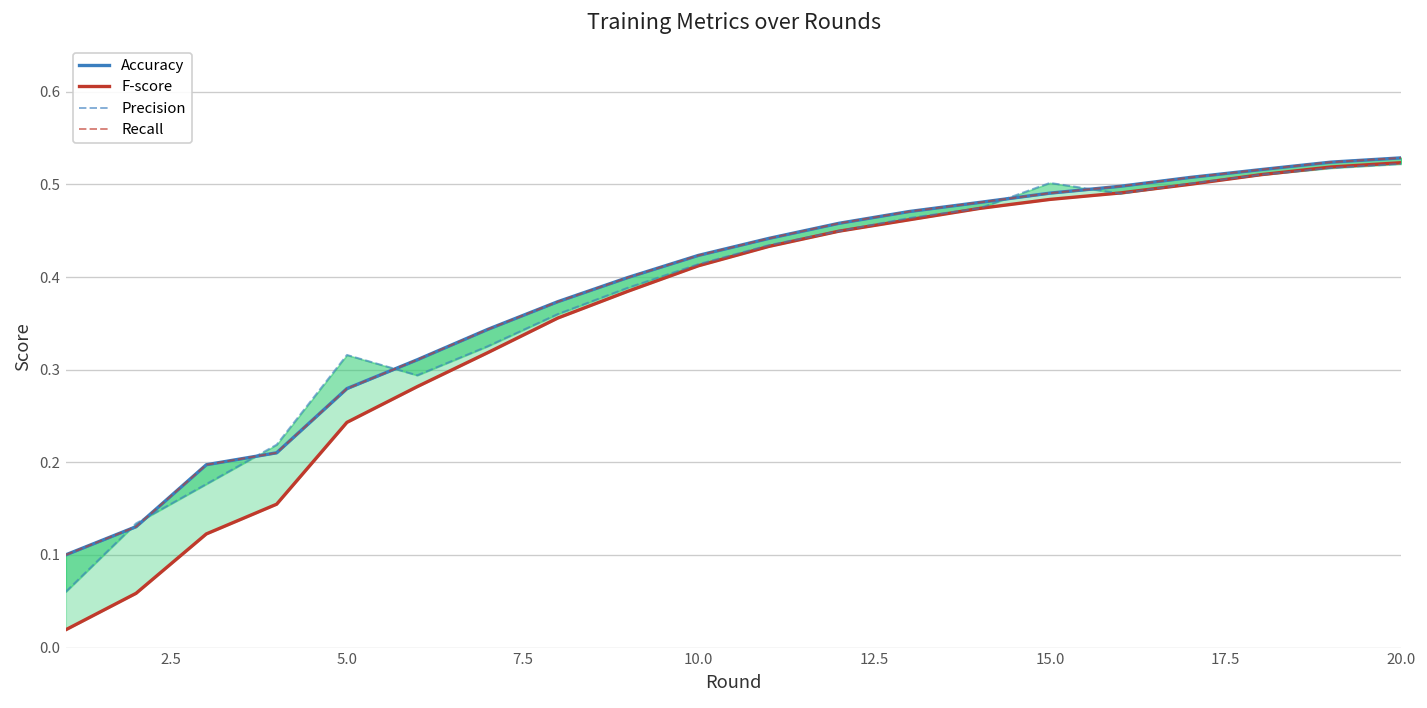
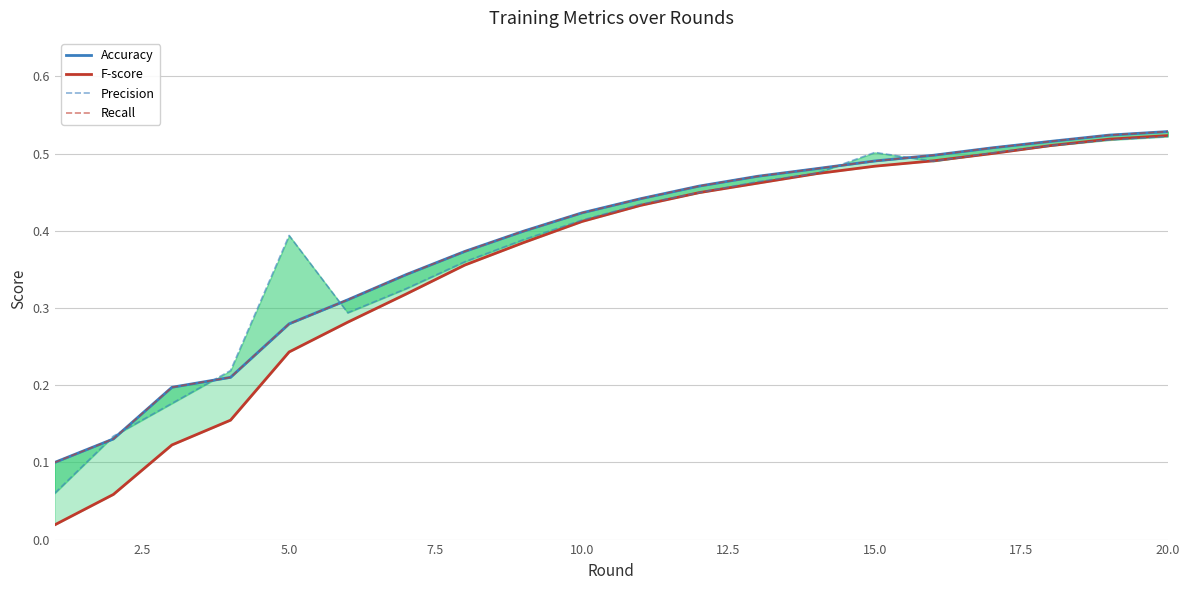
Precision, 5.0: 0.32 -> 0.39
